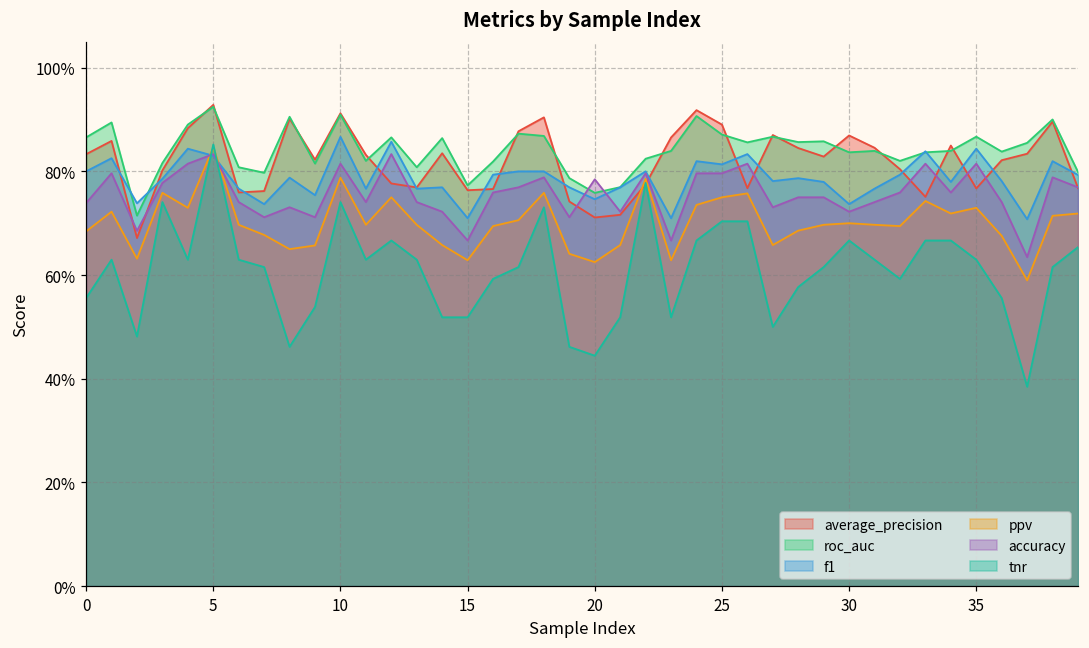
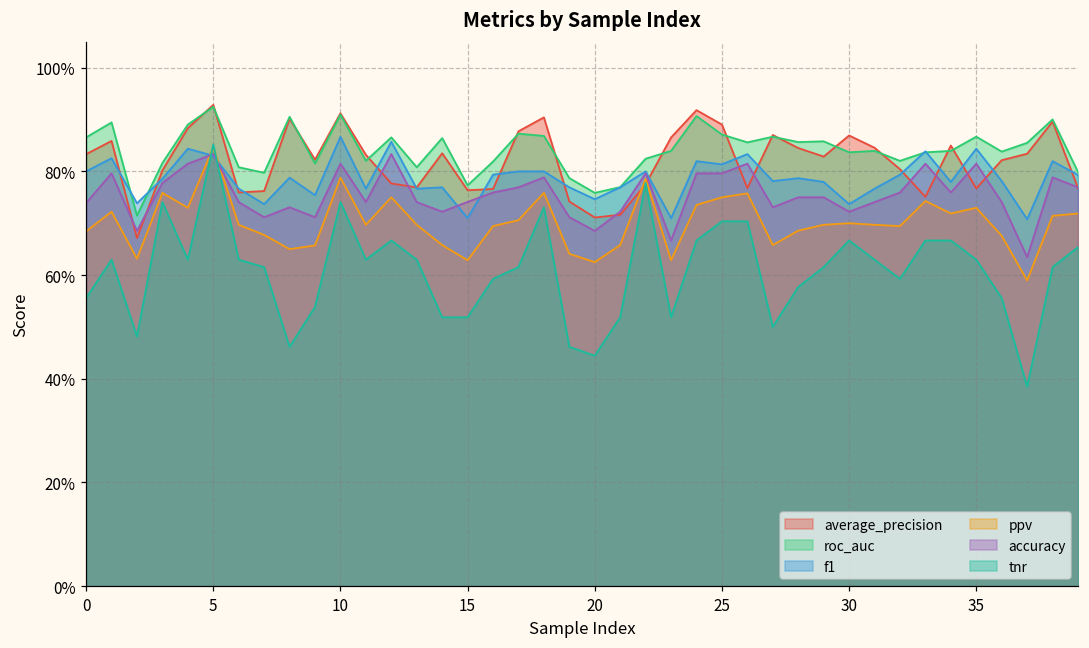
accuracy, 15: 67% -> 74%
accuracy, 20: 78% -> 69%
